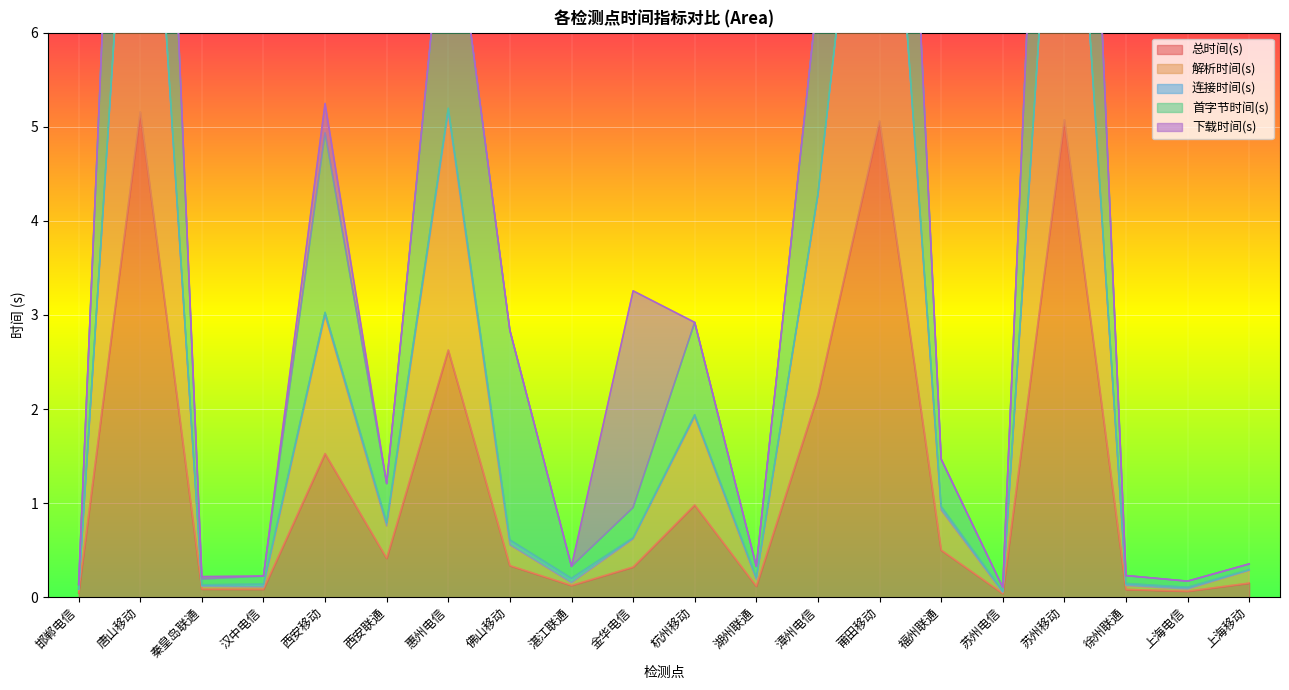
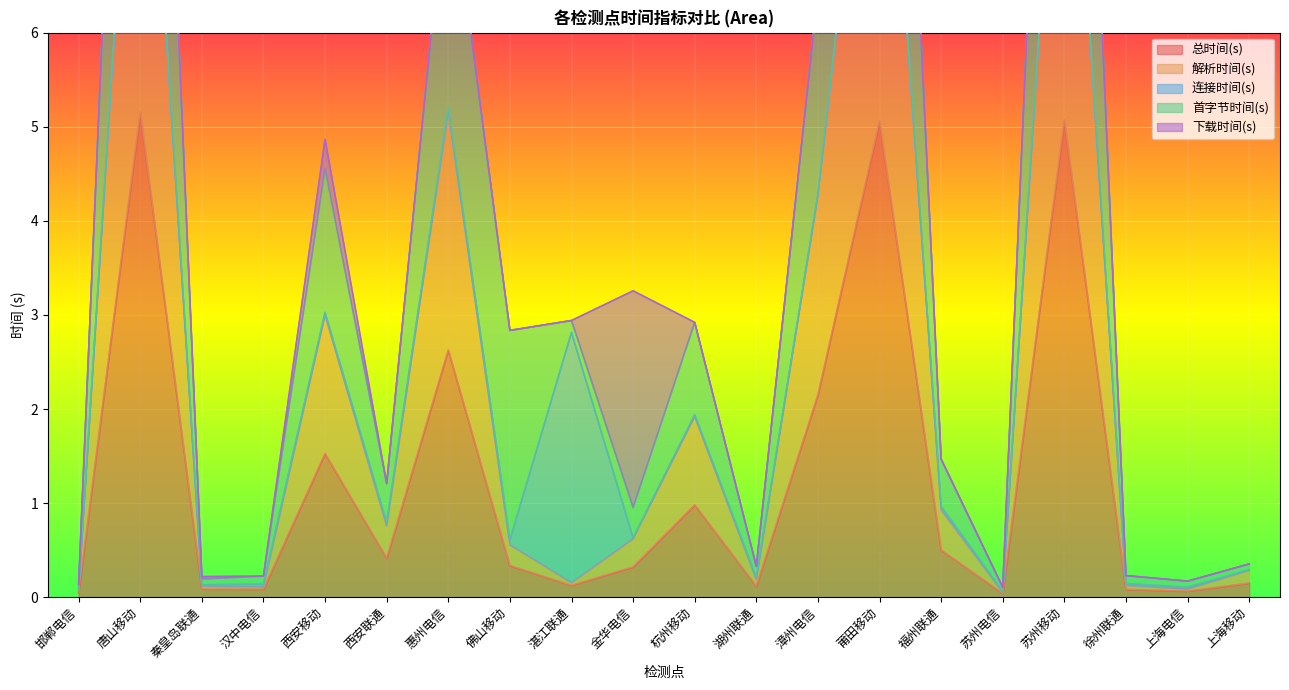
首字节时间(s), 西安移动: 1.9 -> 1.5
连接时间(s), 湛江联通: 0.0 -> 2.7
